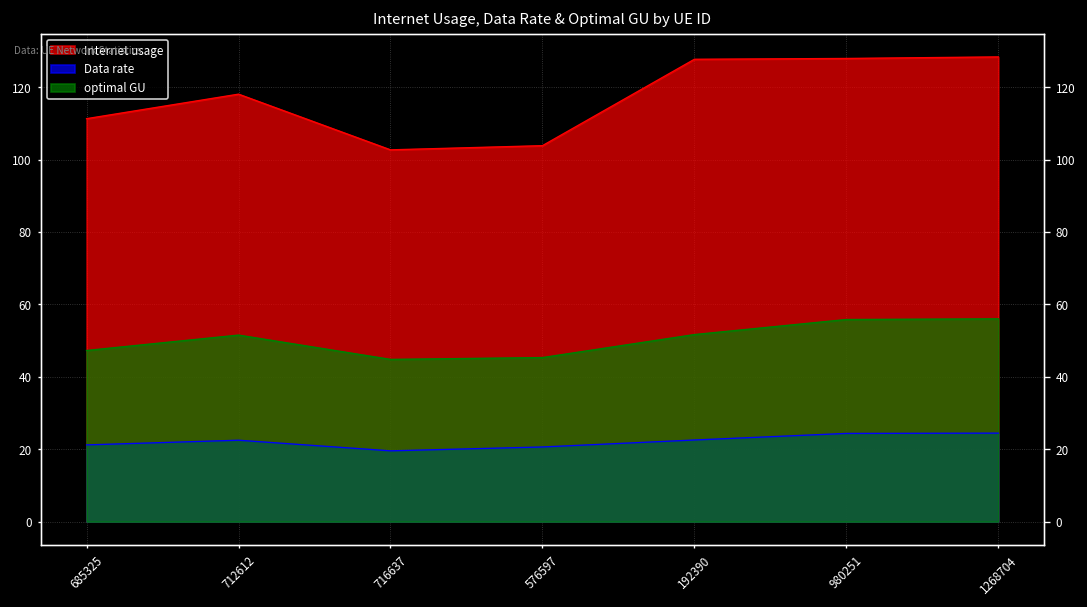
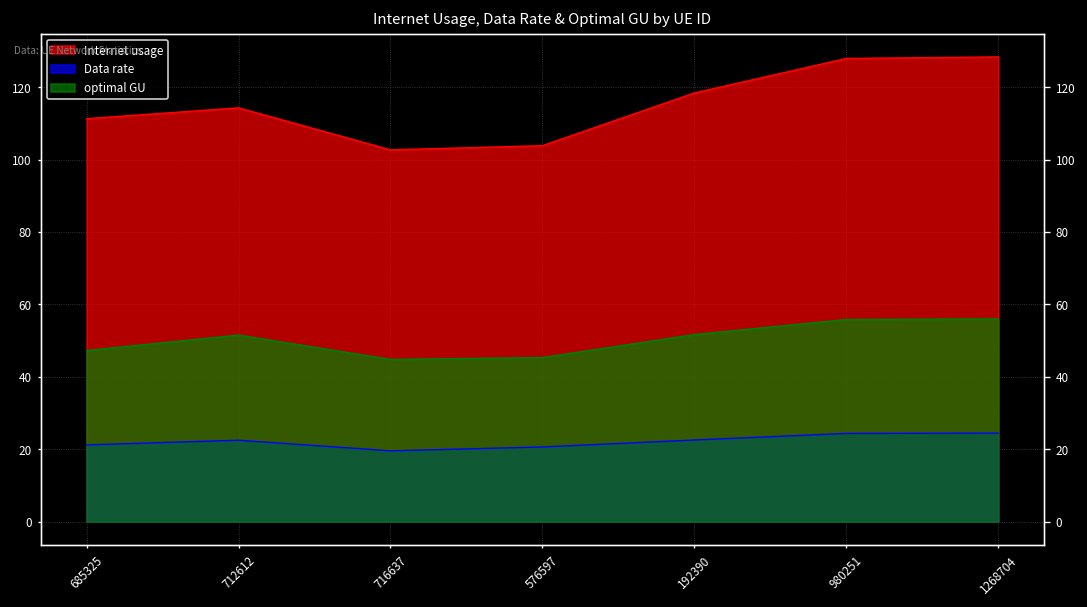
Internet usage, 712612: 118 -> 114
Internet usage, 192390: 128 -> 118
